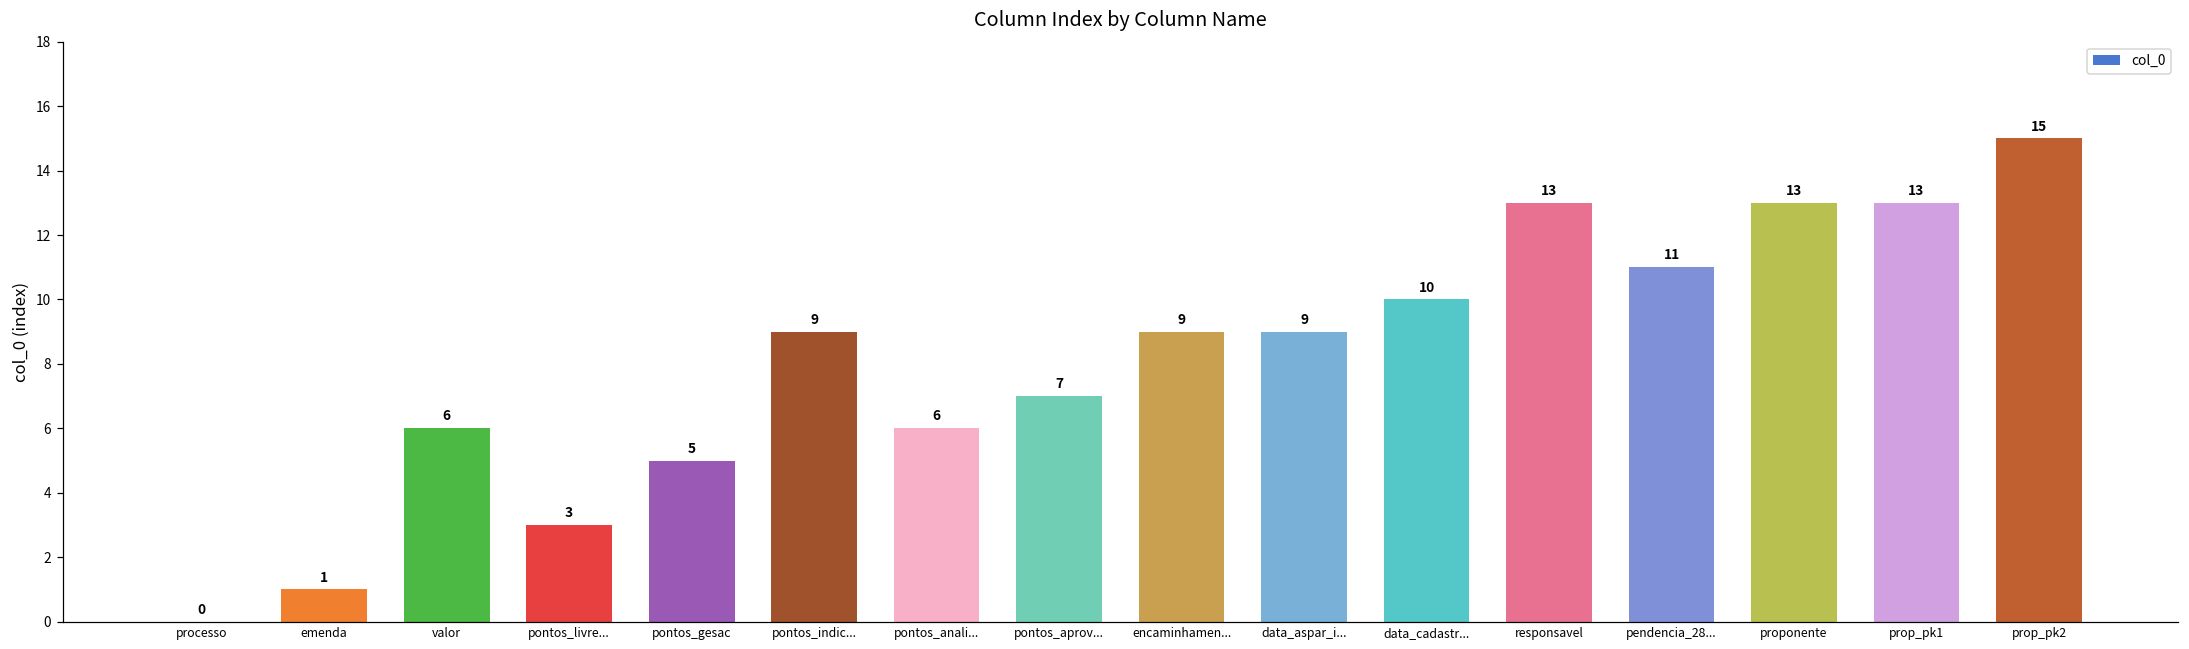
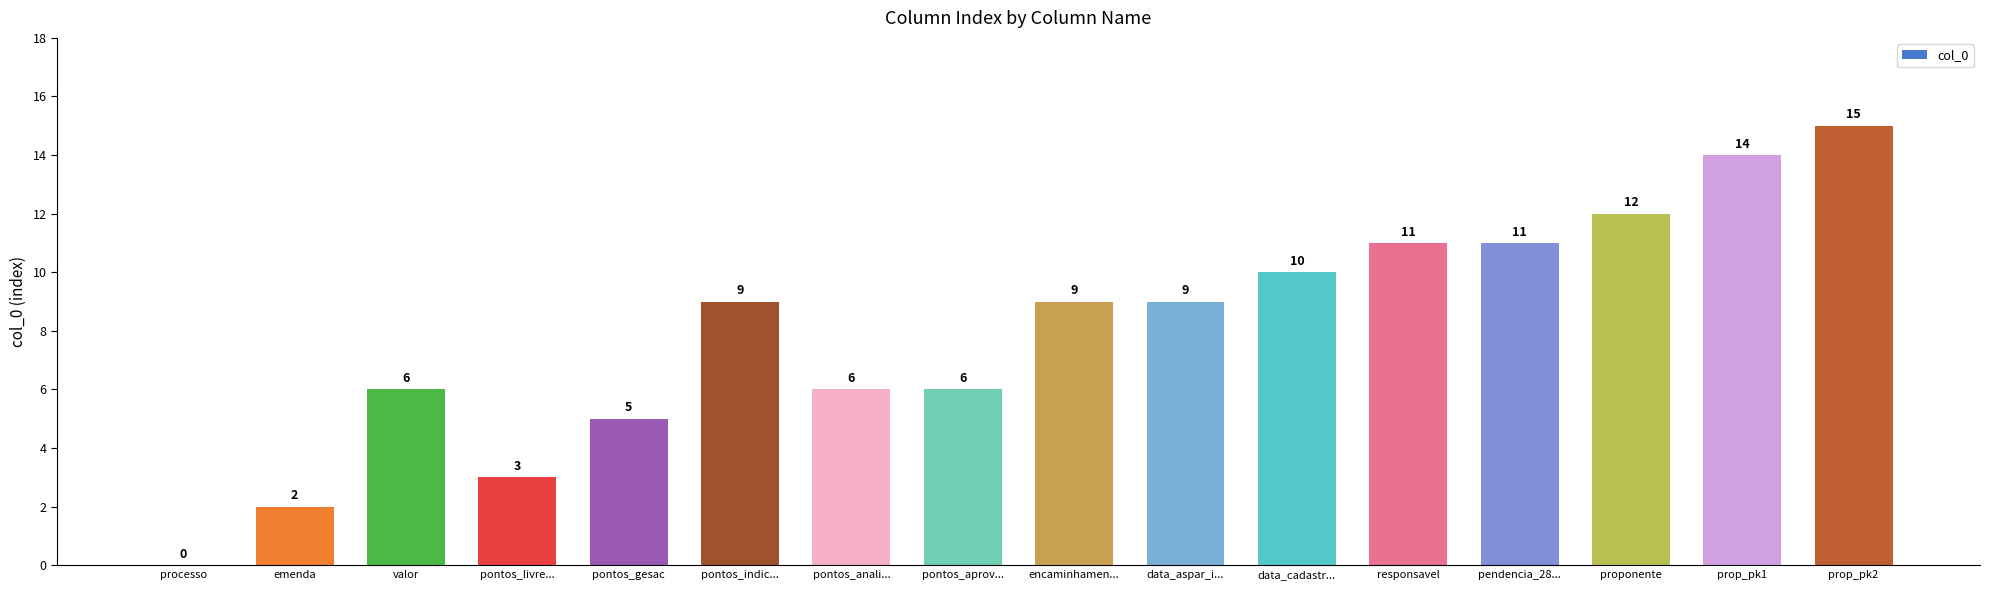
emenda: 1 -> 2
pontos_aprov...: 7 -> 6
responsavel: 13 -> 11
proponente: 13 -> 12
prop_pk1: 13 -> 14
